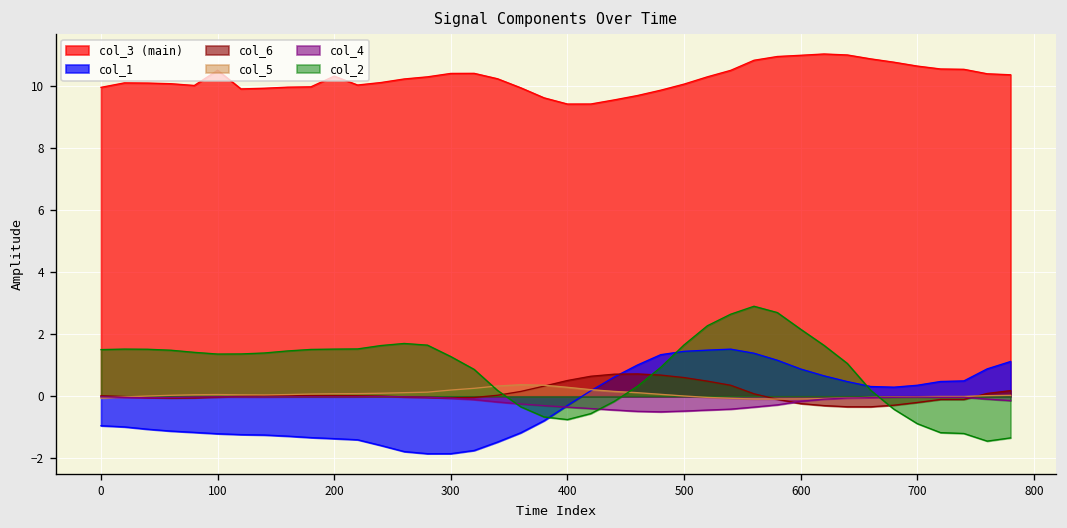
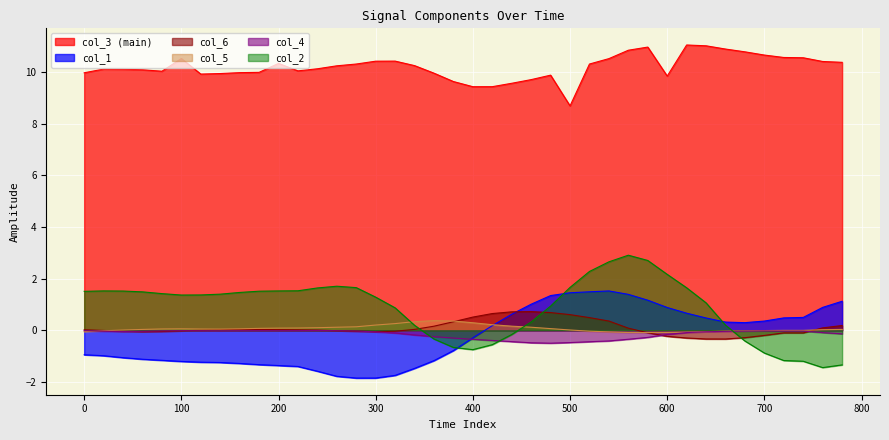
col_3 (main), 500: 10.1 -> 8.7
col_3 (main), 600: 11.0 -> 9.8
